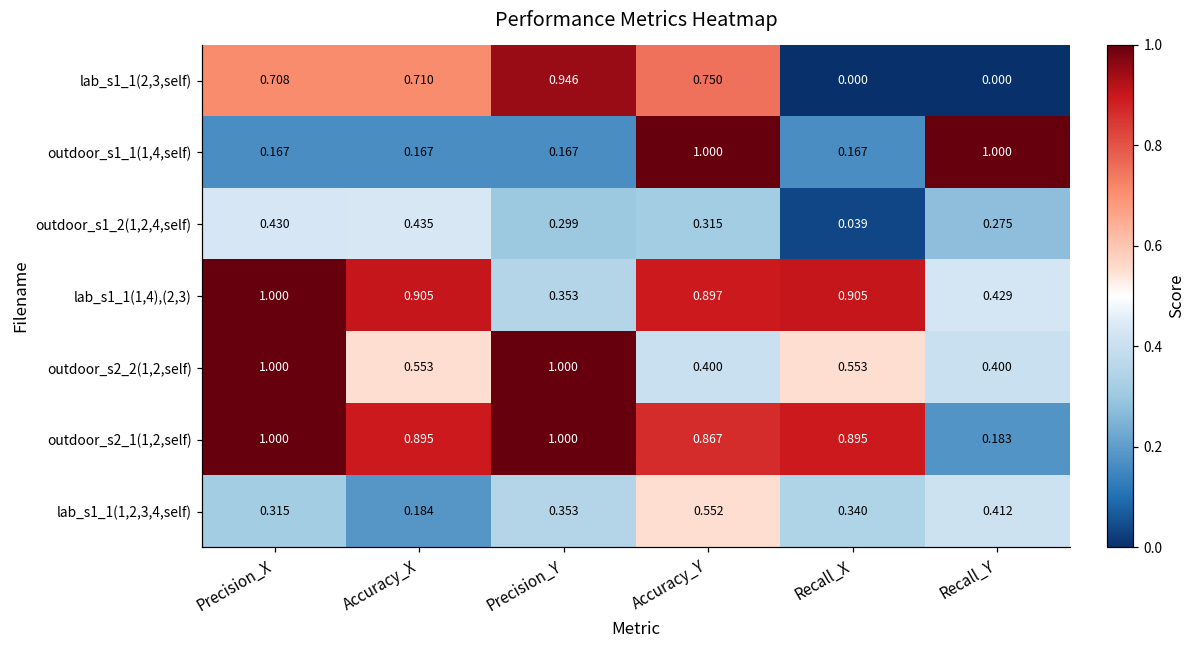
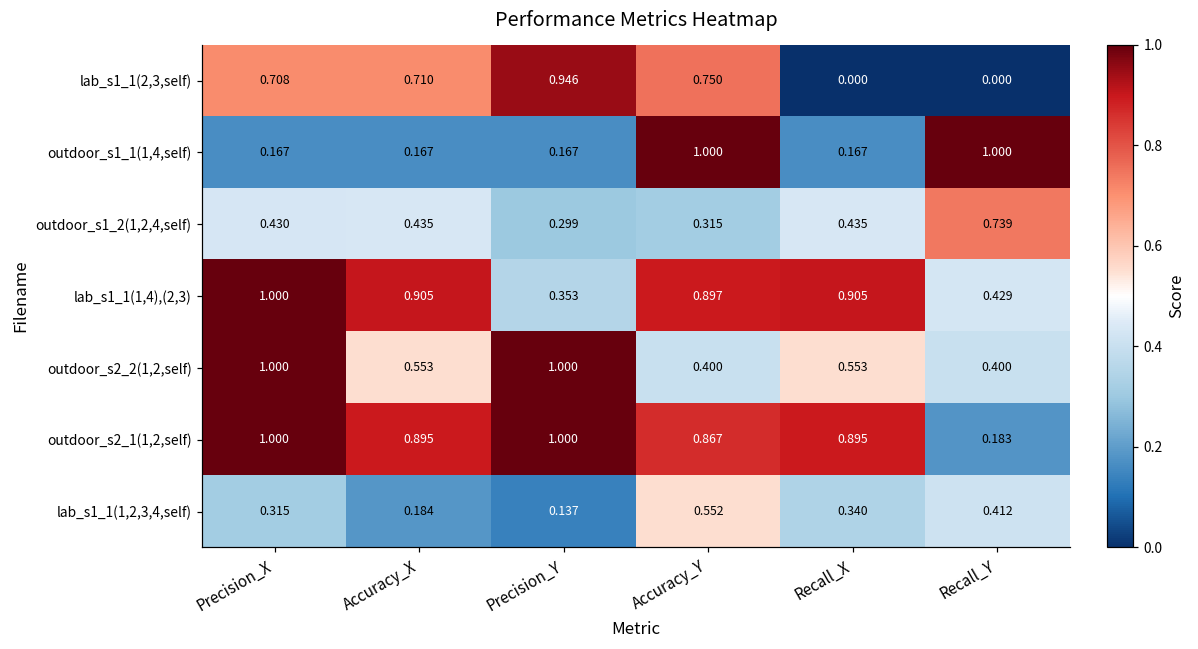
outdoor_s1_2(1,2,4,self), Recall_X: 0.039 -> 0.435
outdoor_s1_2(1,2,4,self), Recall_Y: 0.275 -> 0.739
lab_s1_1(1,2,3,4,self), Precision_Y: 0.353 -> 0.137
